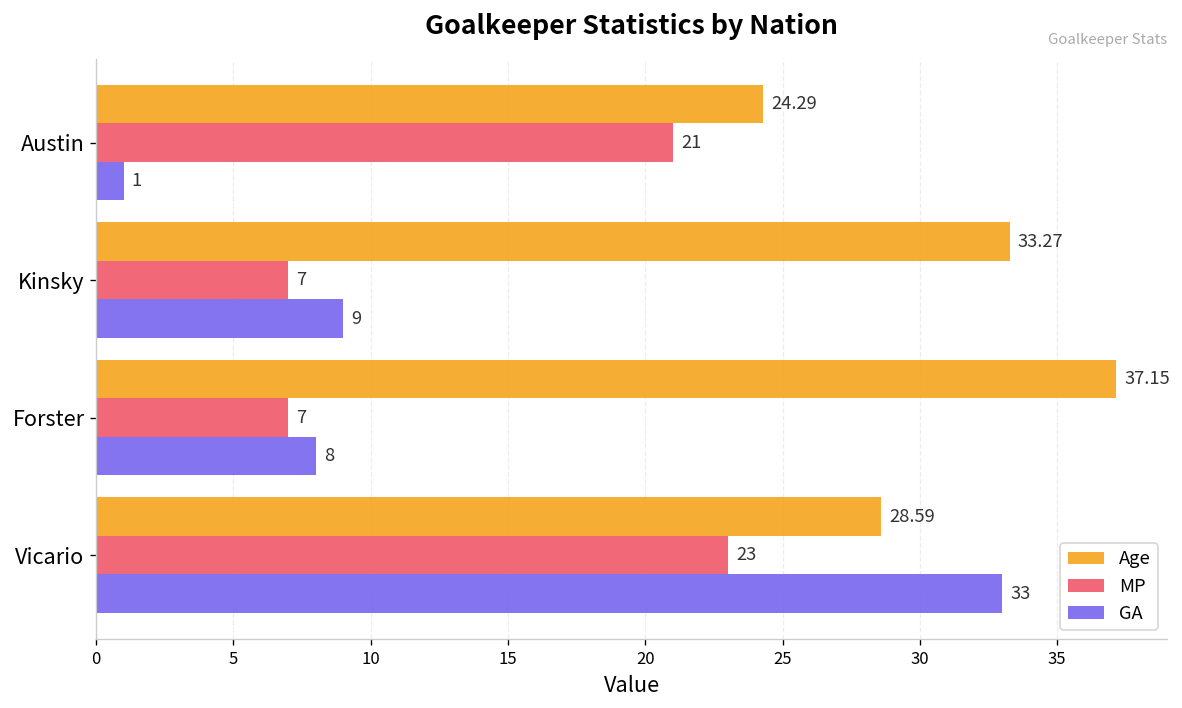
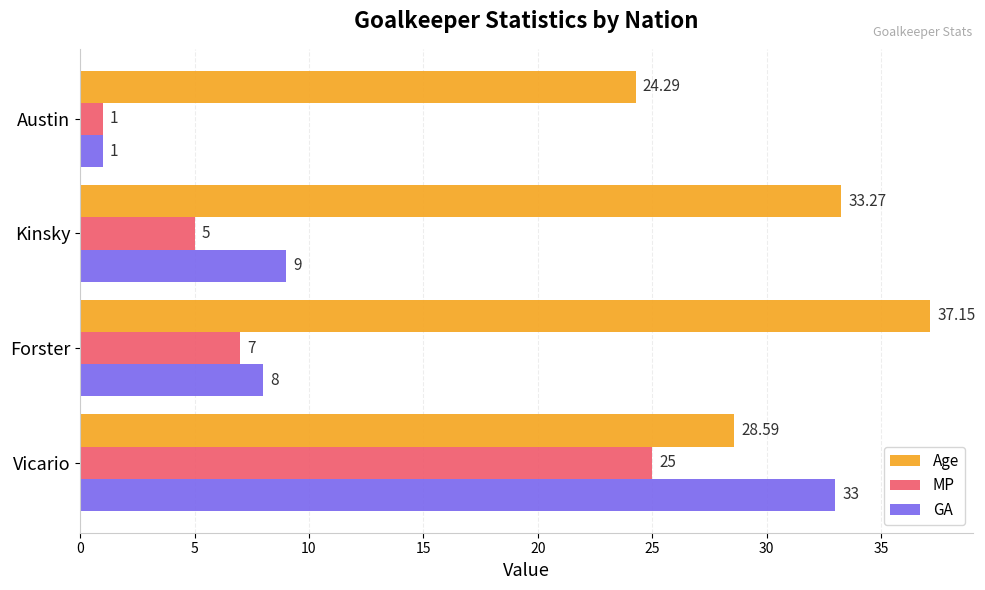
MP, Austin: 21 -> 1
MP, Kinsky: 7 -> 5
MP, Vicario: 23 -> 25
